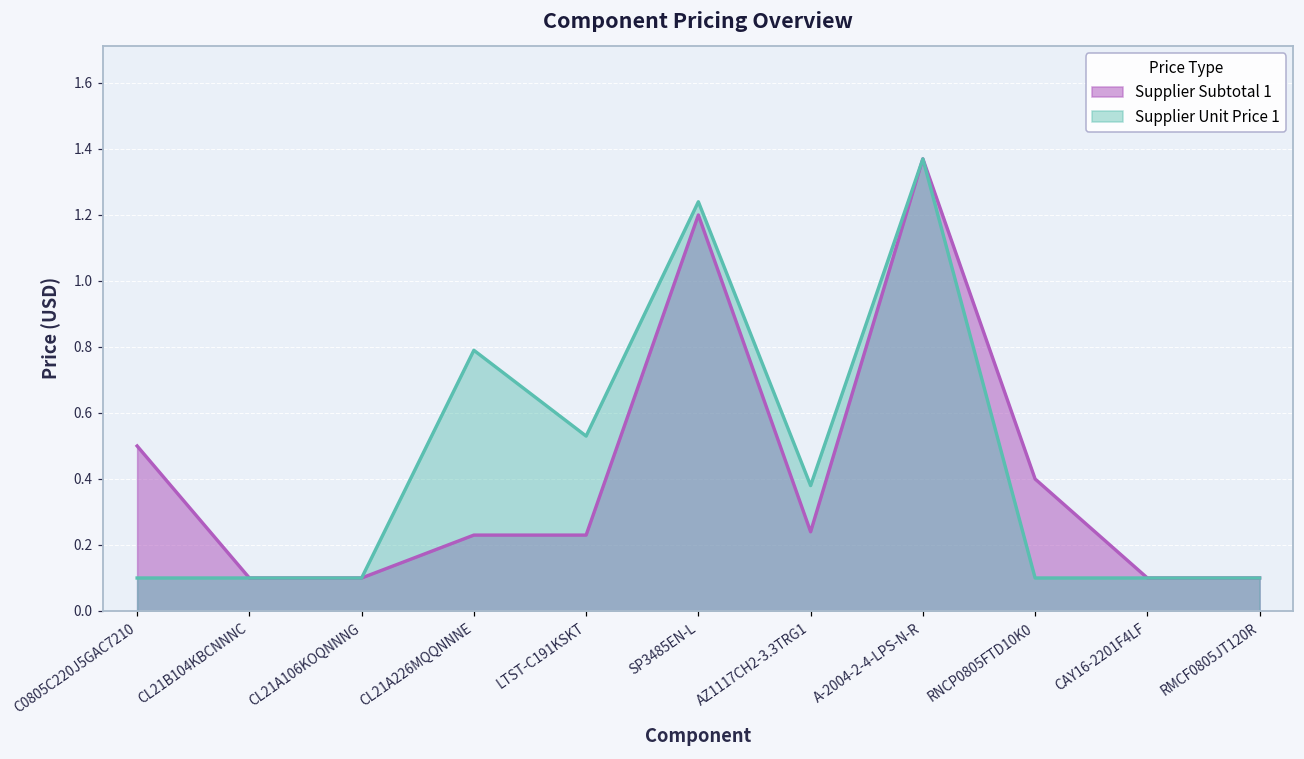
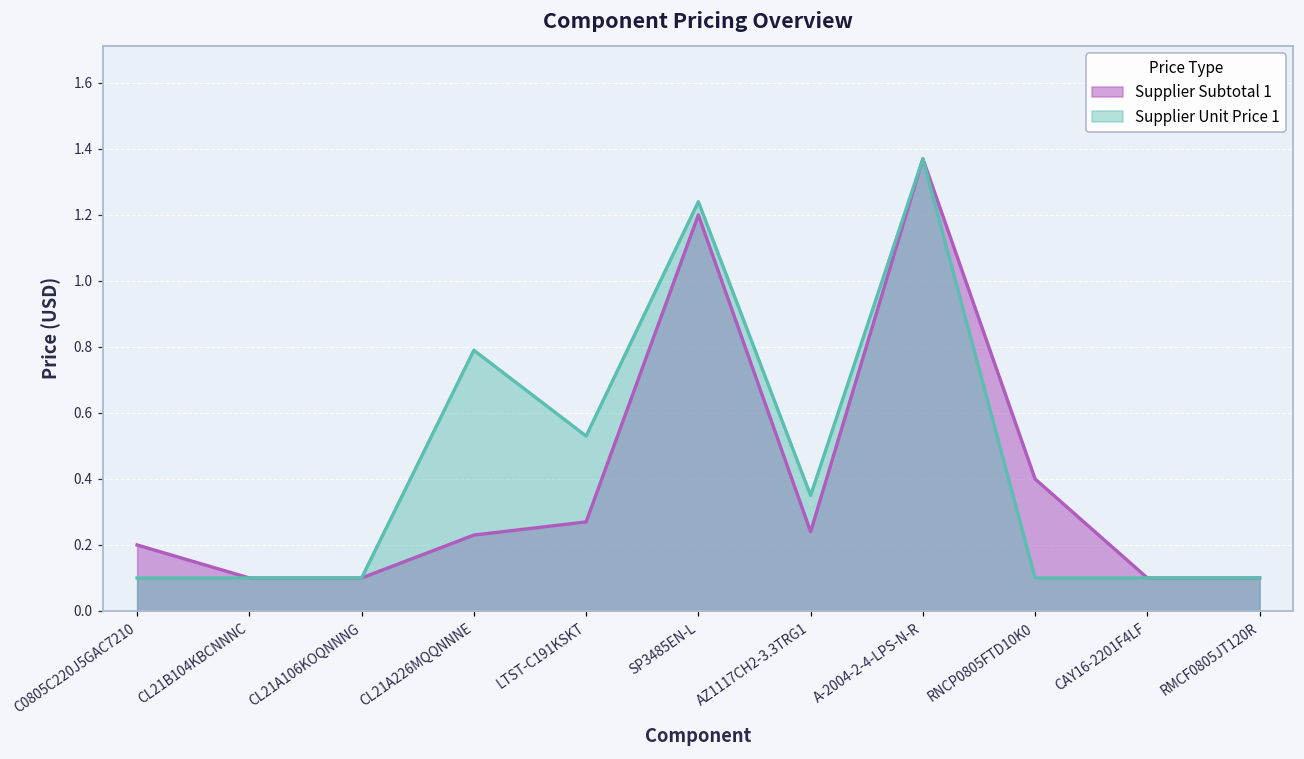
Supplier Subtotal 1, C0805C220J5GAC7210: 0.5 -> 0.2
Supplier Subtotal 1, LTST-C191KSKT: 0.23 -> 0.27
Supplier Unit Price 1, AZ1117CH2-3.3TRG1: 0.38 -> 0.35
